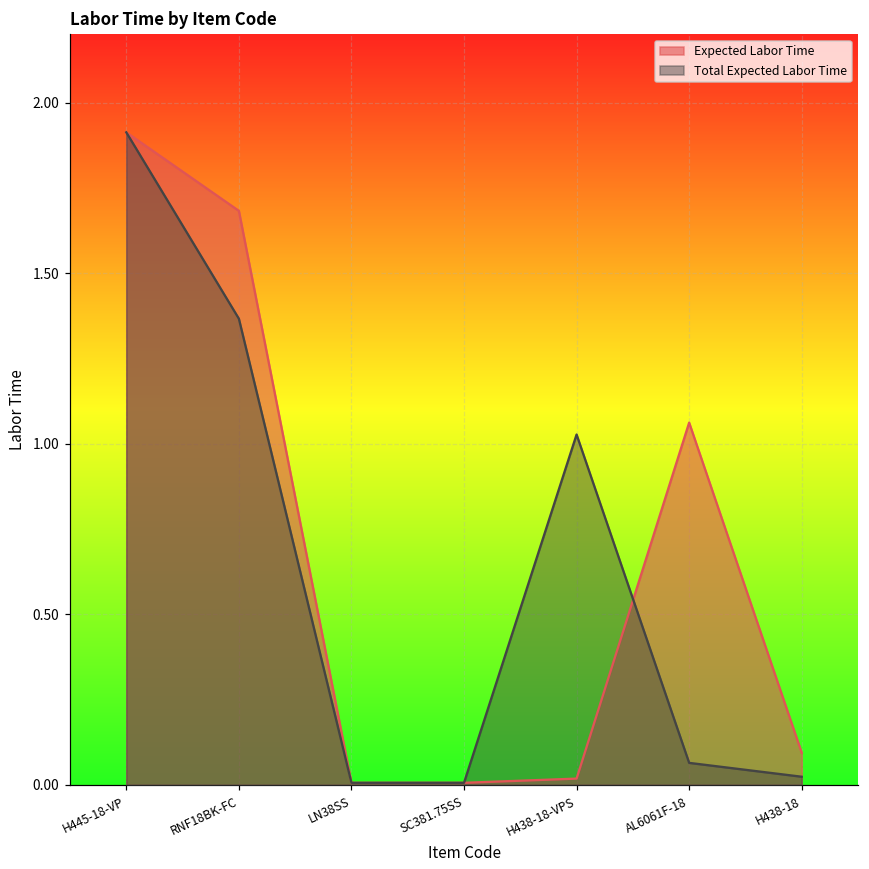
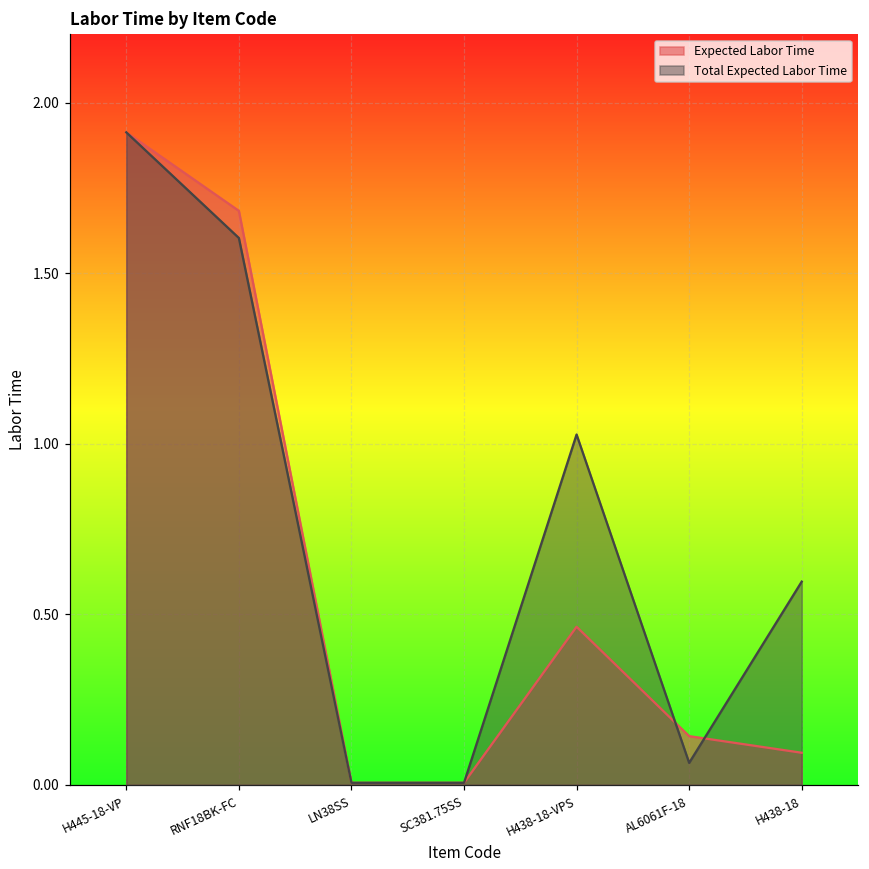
Total Expected Labor Time, RNF18BK-FC: 1.37 -> 1.60
Expected Labor Time, H438-18-VPS: 0.02 -> 0.46
Expected Labor Time, AL6061F-18: 1.06 -> 0.14
Total Expected Labor Time, H438-18: 0.02 -> 0.60
